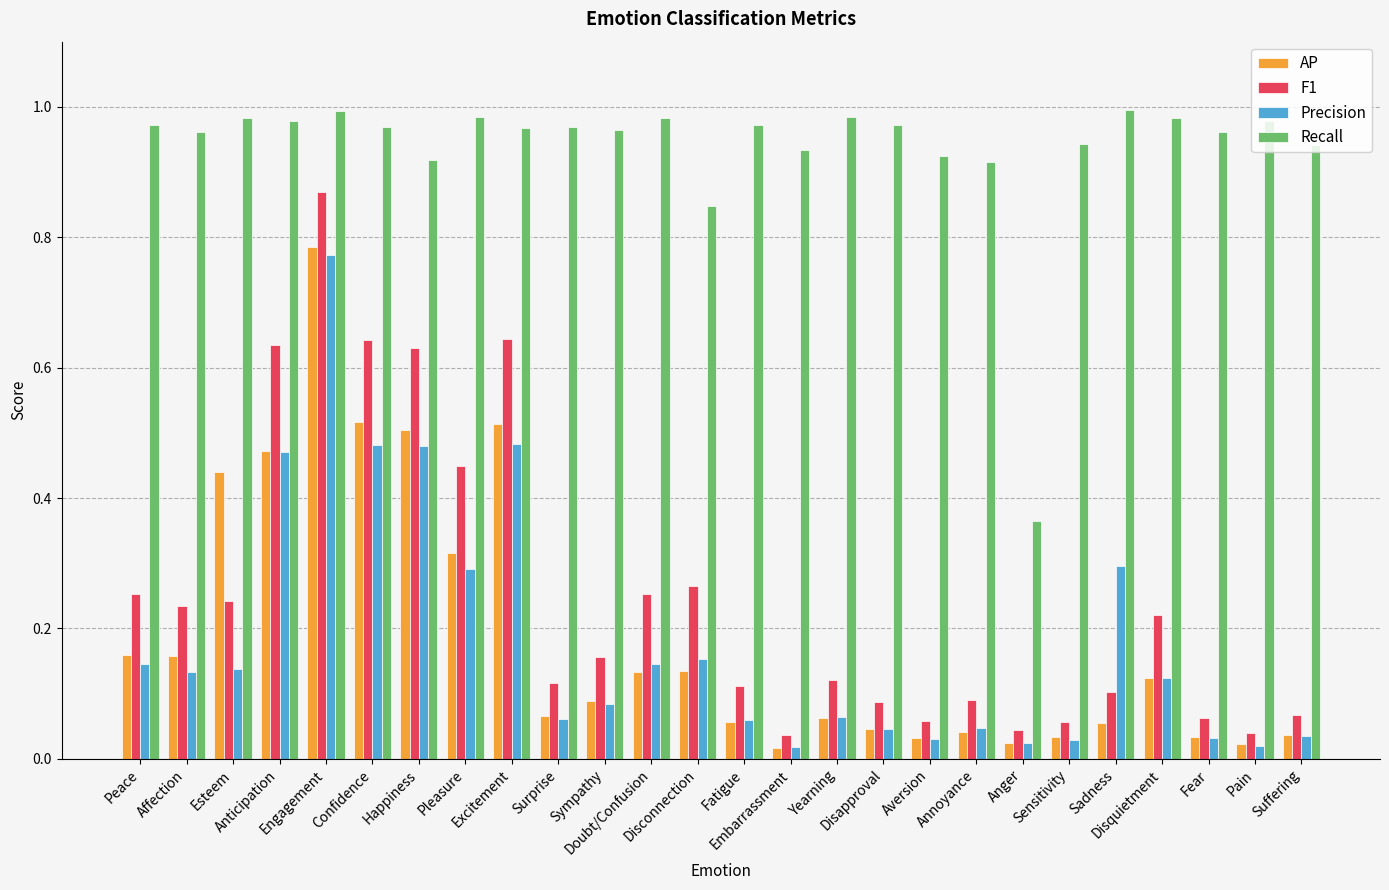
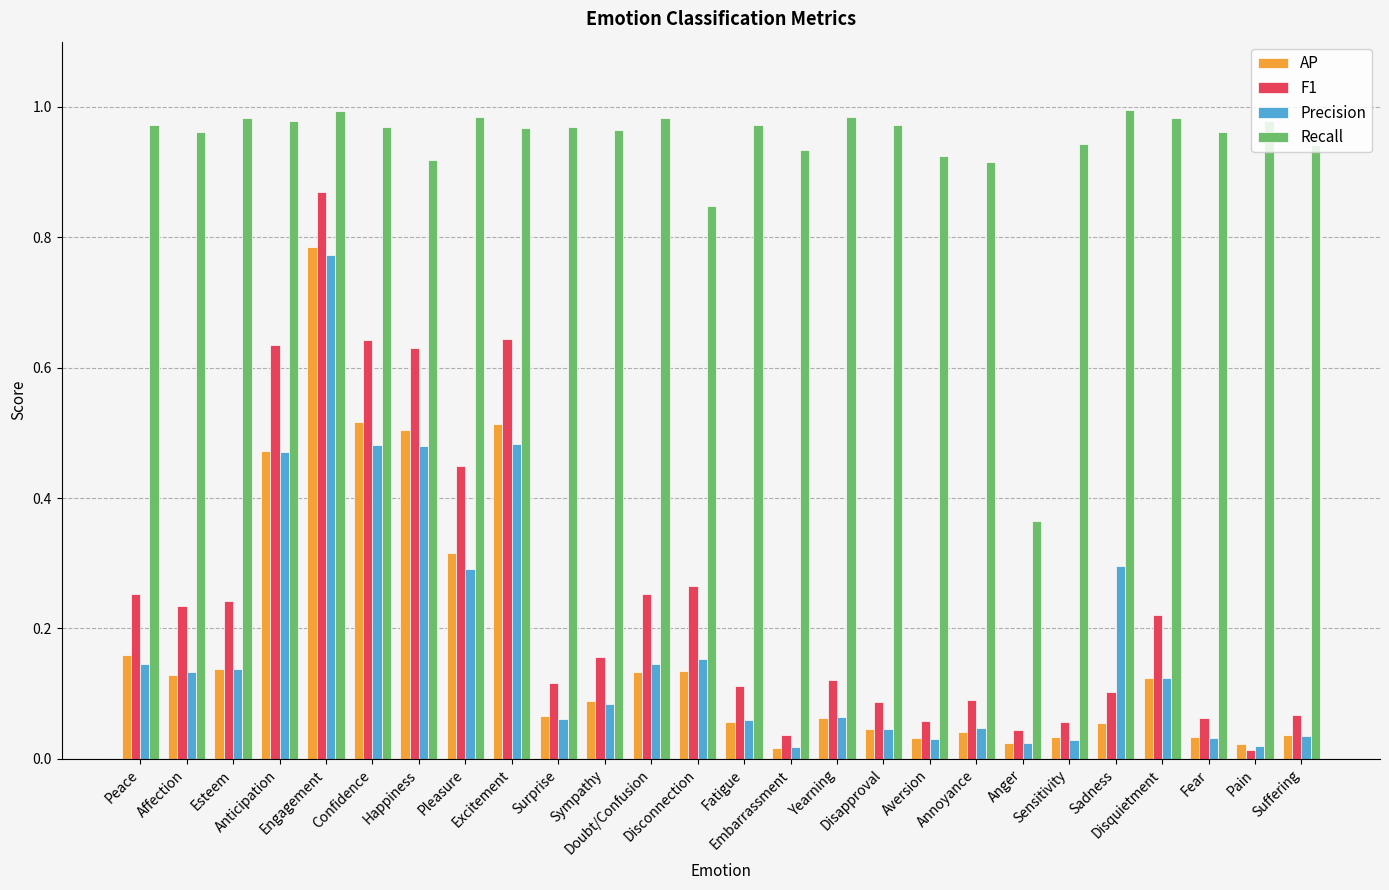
AP, Affection: 0.16 -> 0.13
AP, Esteem: 0.44 -> 0.14
F1, Pain: 0.04 -> 0.01
